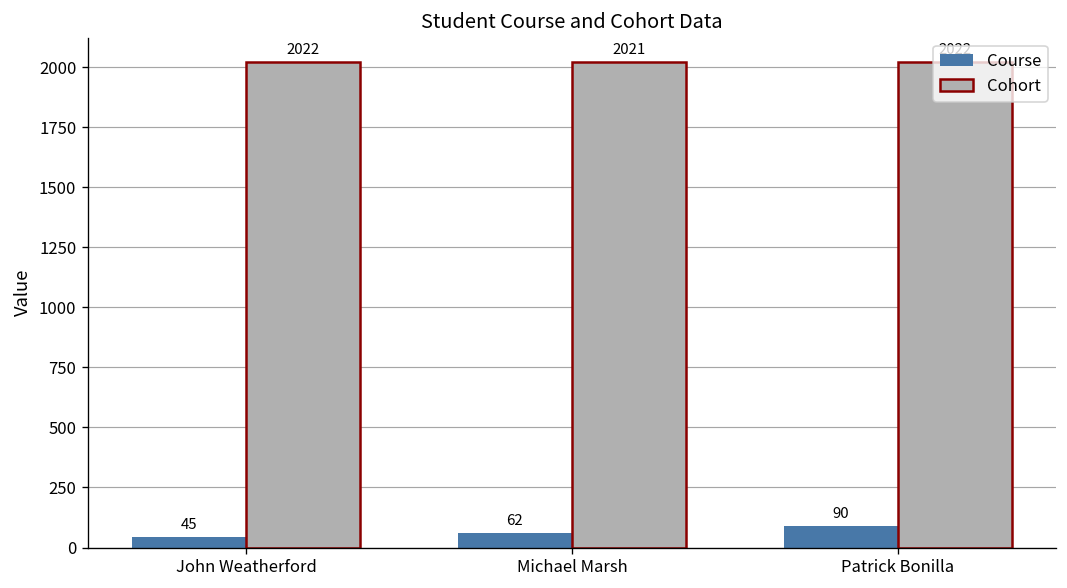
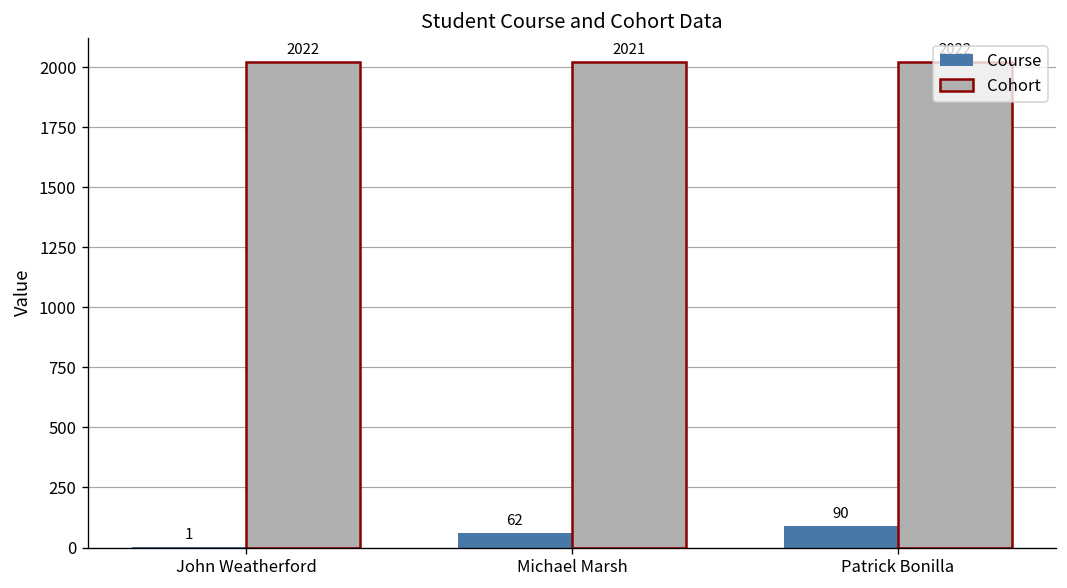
Course, John Weatherford: 45 -> 1
